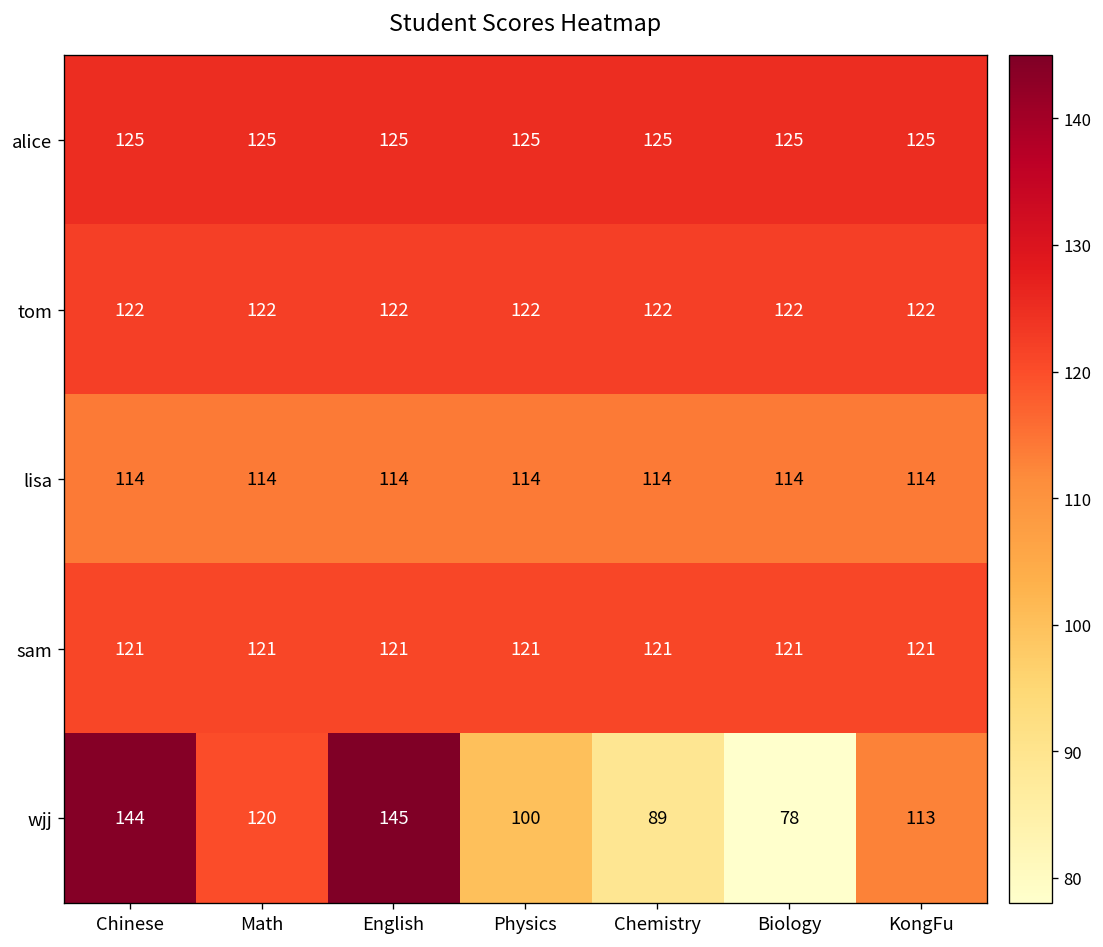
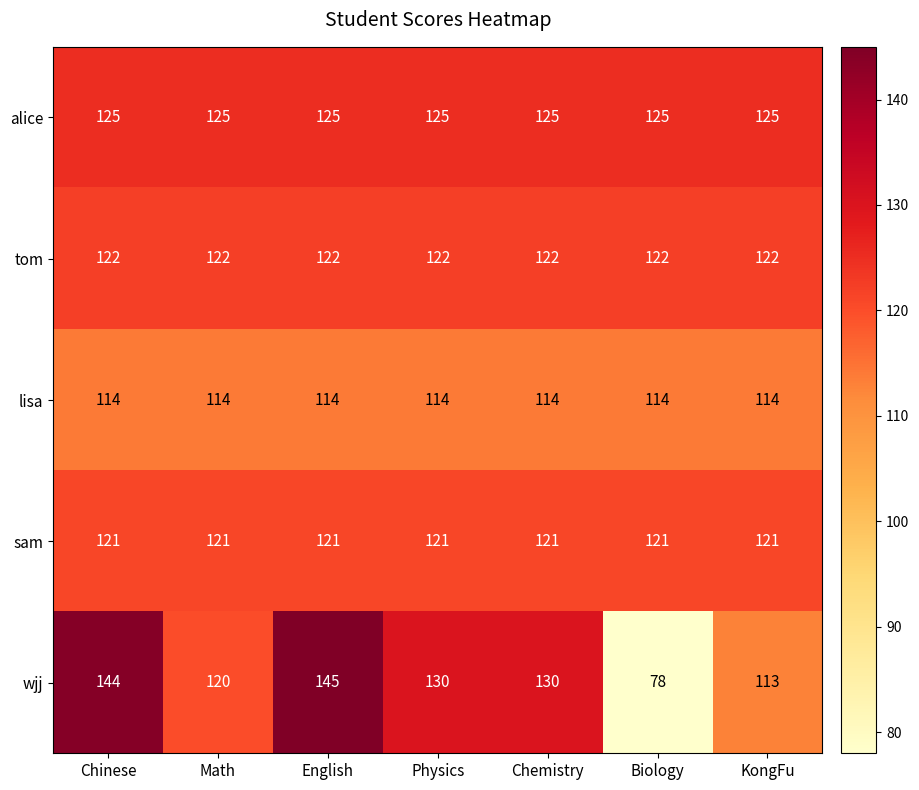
wjj, Physics: 100 -> 130
wjj, Chemistry: 89 -> 130
